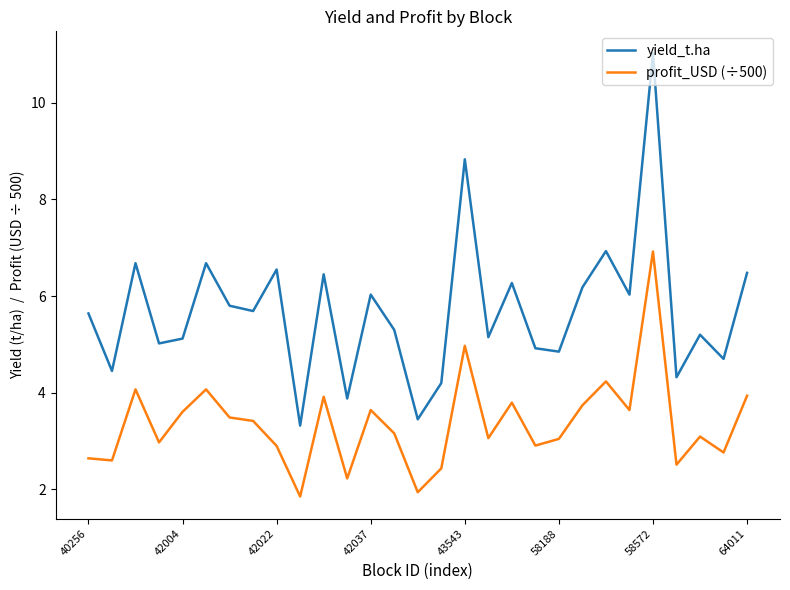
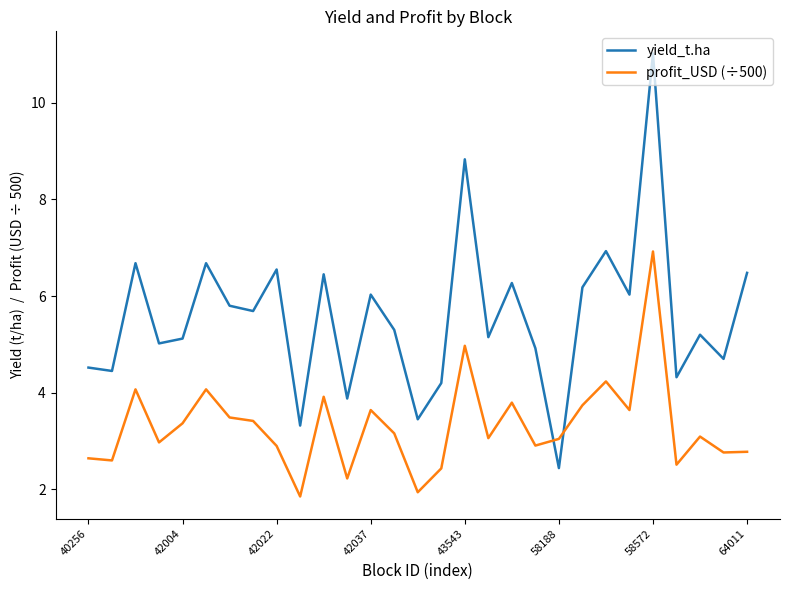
yield_t.ha, 40256: 5.6 -> 4.5
profit_USD (÷500), 42004: 3.6 -> 3.4
yield_t.ha, 58188: 4.9 -> 2.4
profit_USD (÷500), 64011: 3.9 -> 2.8
